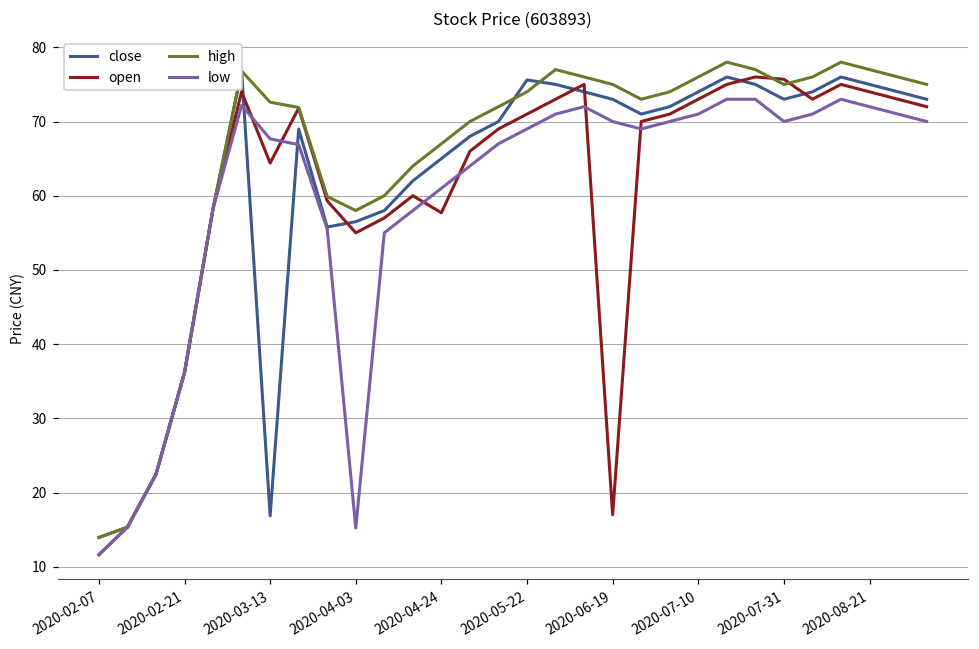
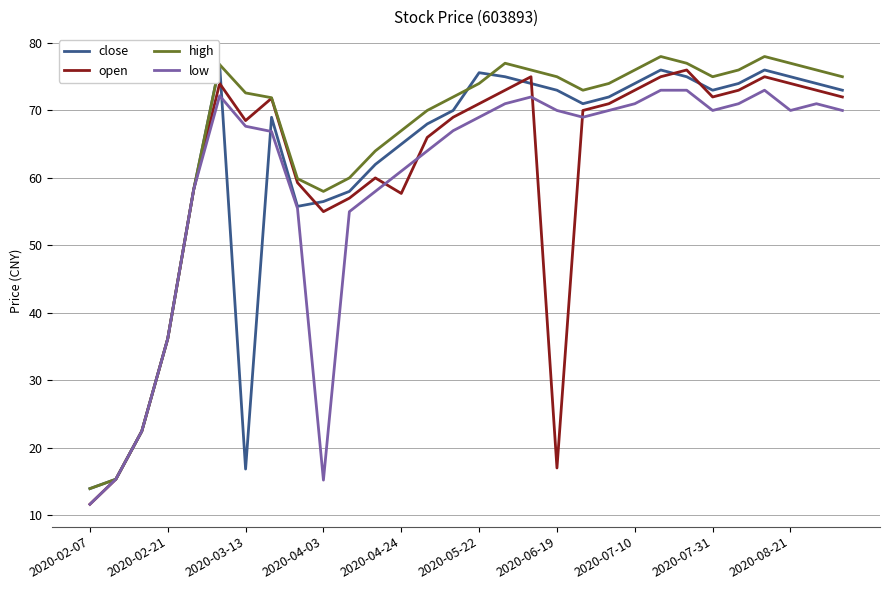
open, 2020-03-13: 64 -> 69
open, 2020-07-31: 76 -> 72
low, 2020-08-21: 72 -> 70
